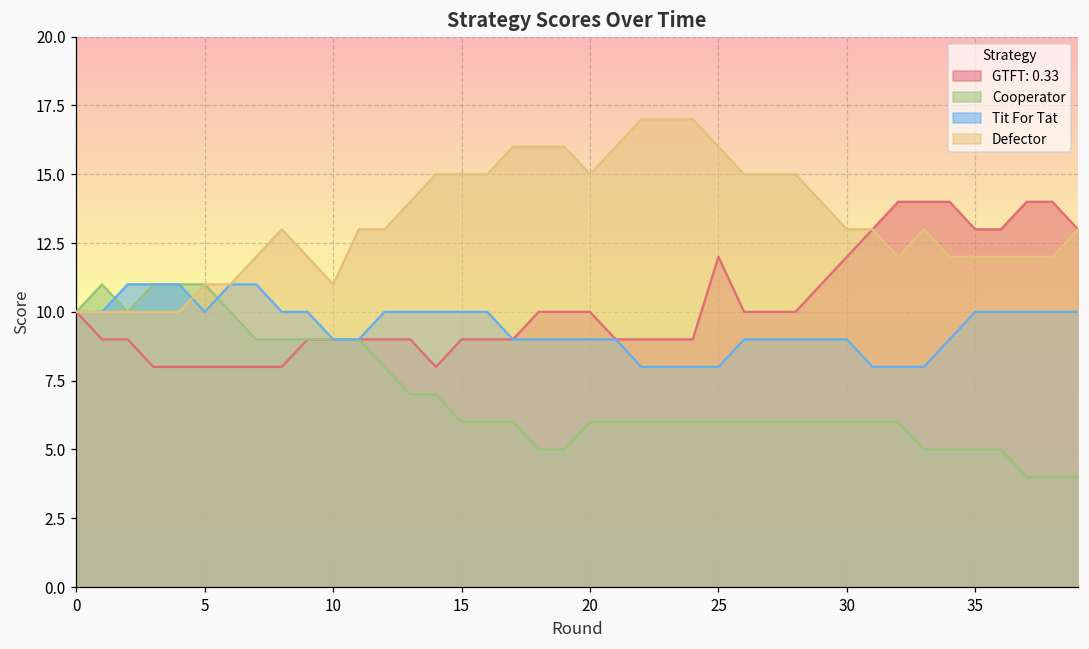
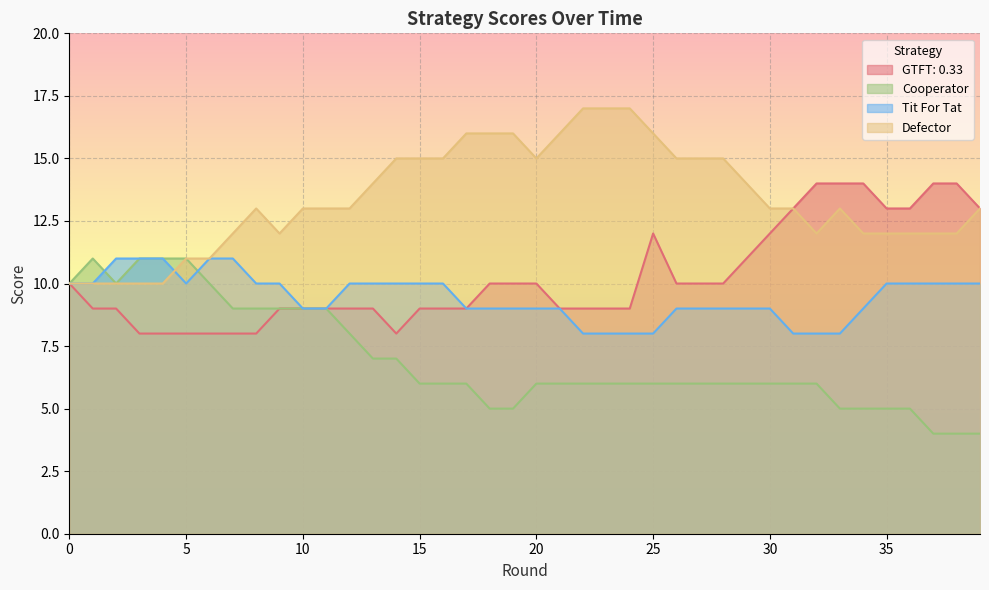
Defector, 10: 11 -> 13
